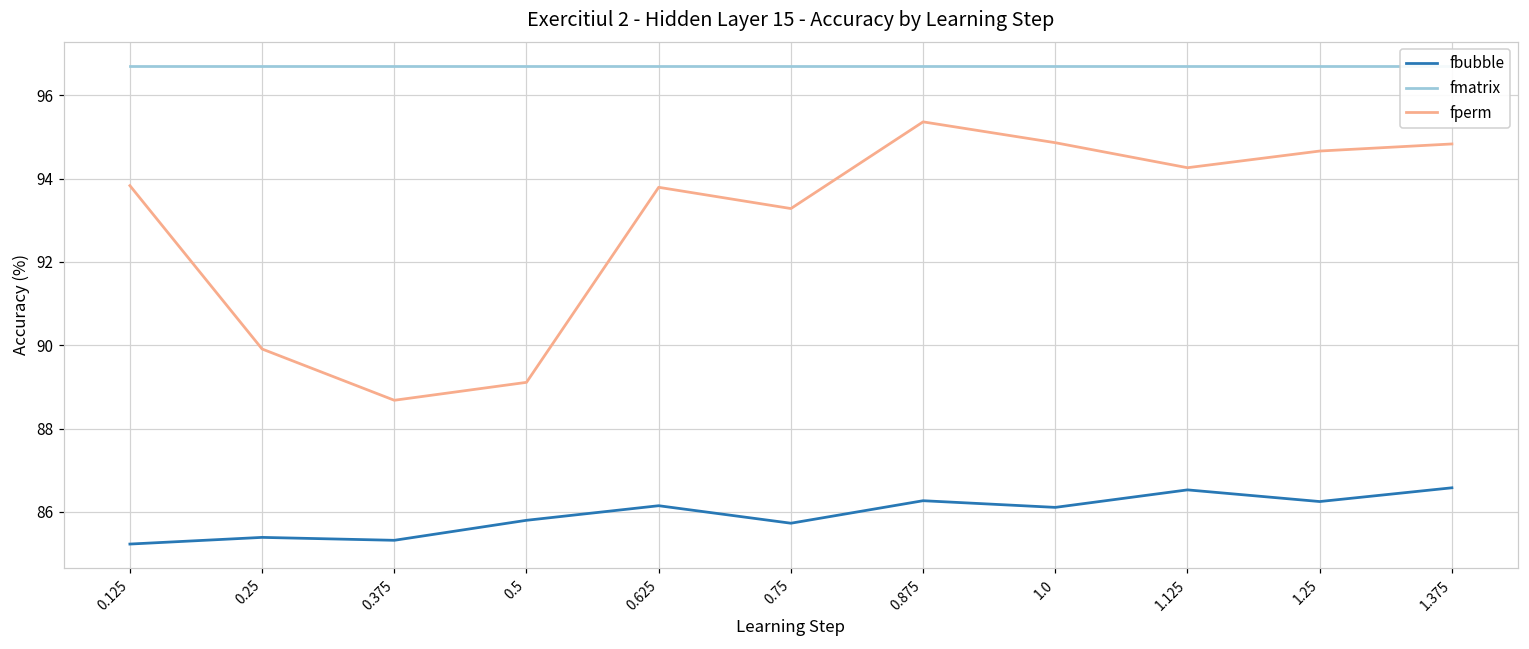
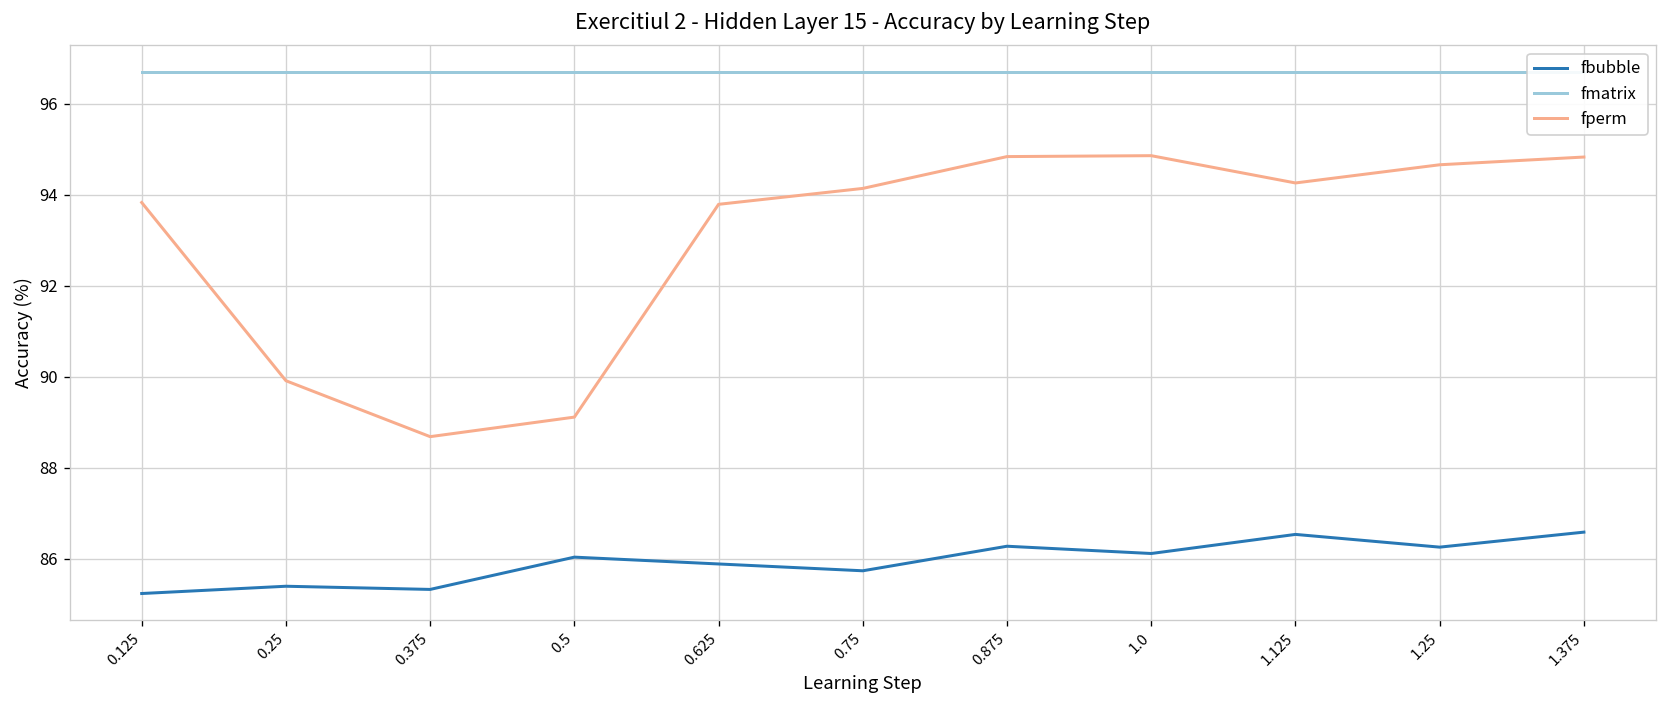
fbubble, 0.5: 85.8 -> 86.0
fbubble, 0.625: 86.2 -> 85.9
fperm, 0.75: 93.3 -> 94.1
fperm, 0.875: 95.4 -> 94.8
